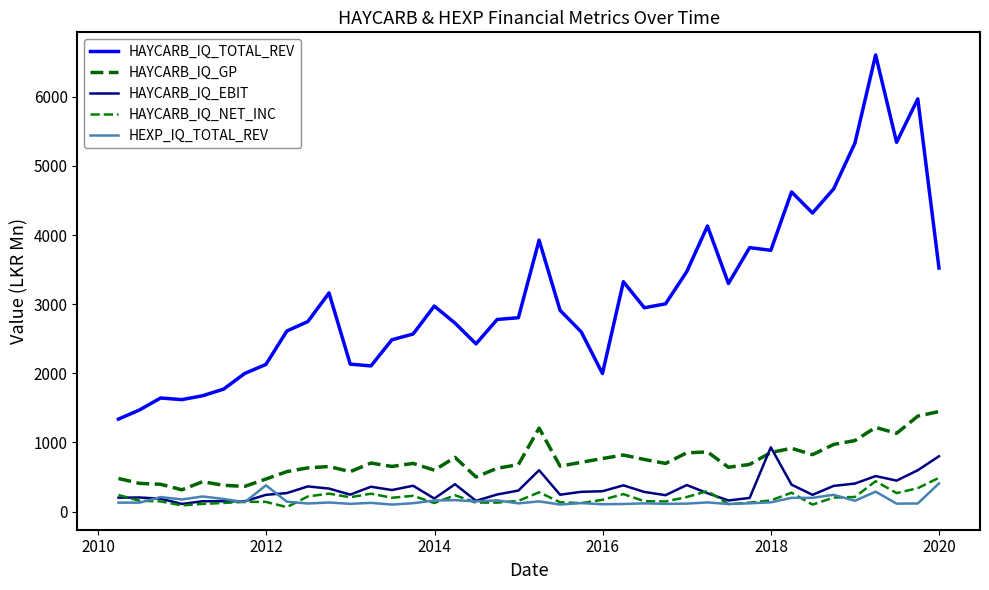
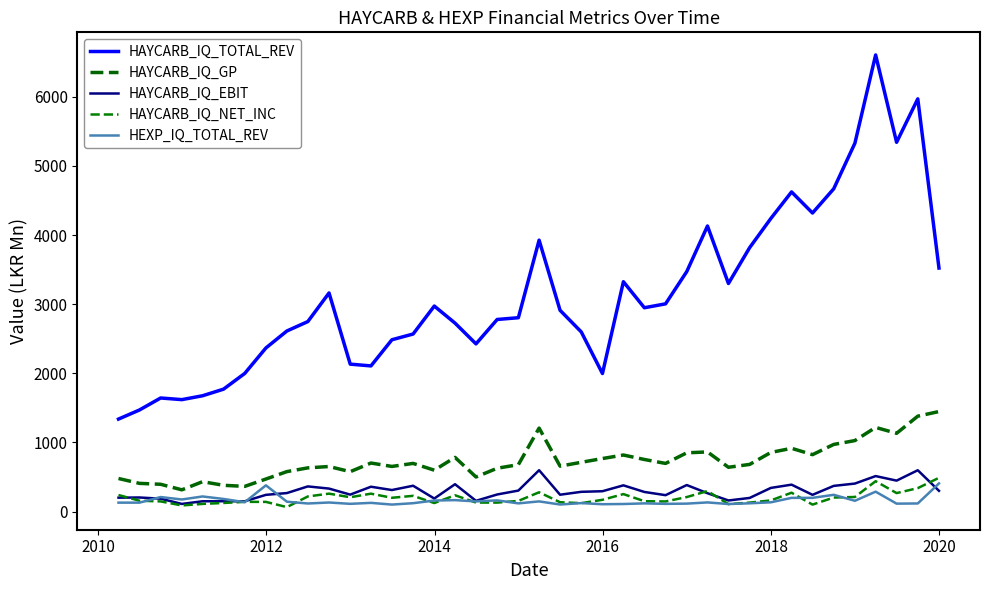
HAYCARB_IQ_TOTAL_REV, 2012: 2100 -> 2400
HAYCARB_IQ_TOTAL_REV, 2018: 3800 -> 4200
HAYCARB_IQ_EBIT, 2018: 900 -> 300
HAYCARB_IQ_EBIT, 2020: 800 -> 300
